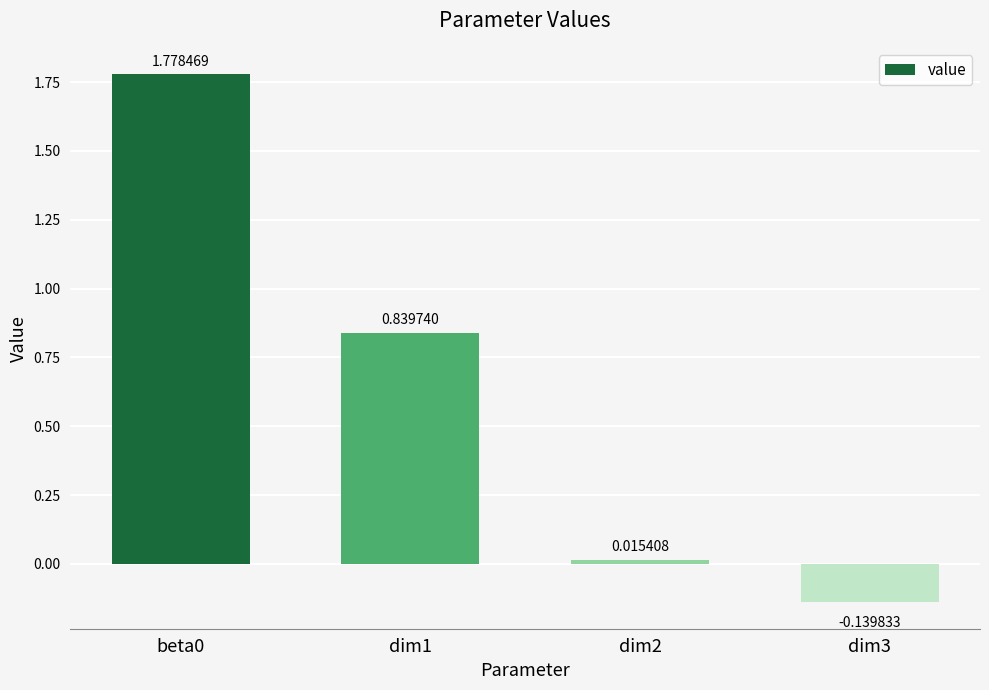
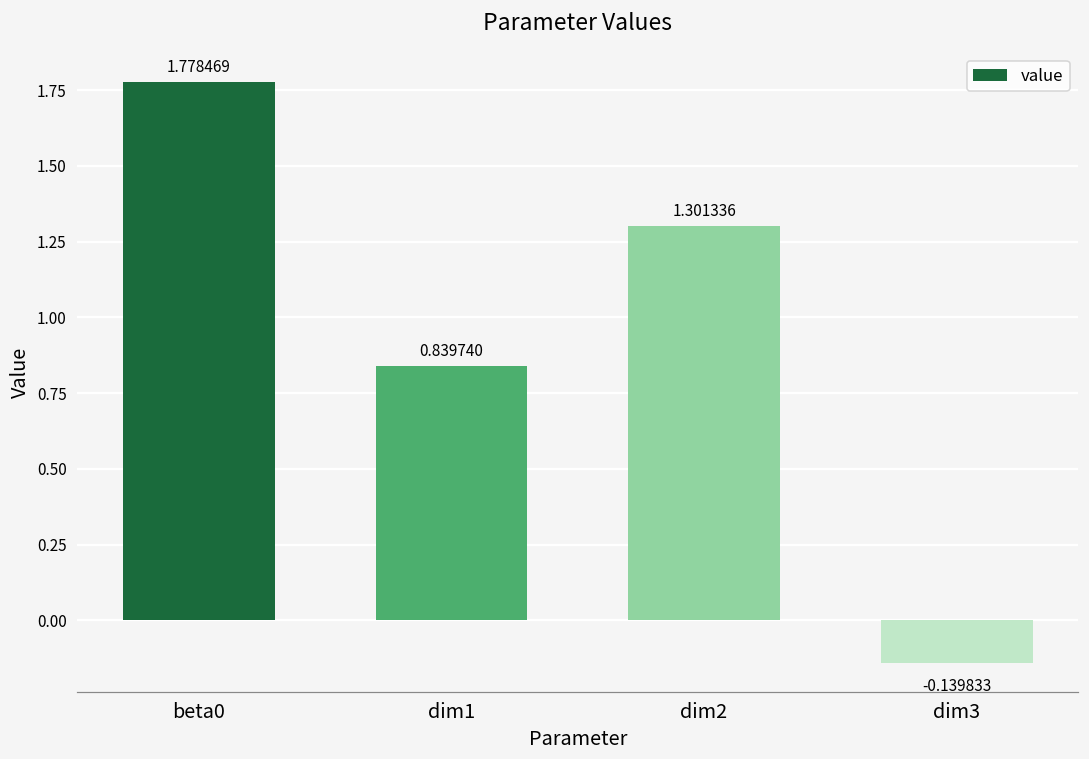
dim2: 0.015408 -> 1.301336
